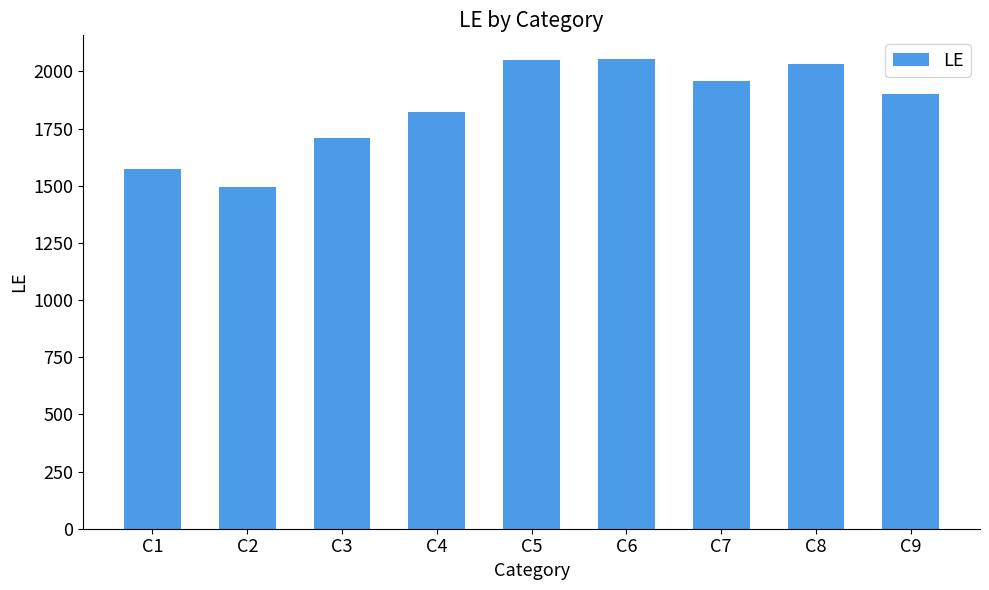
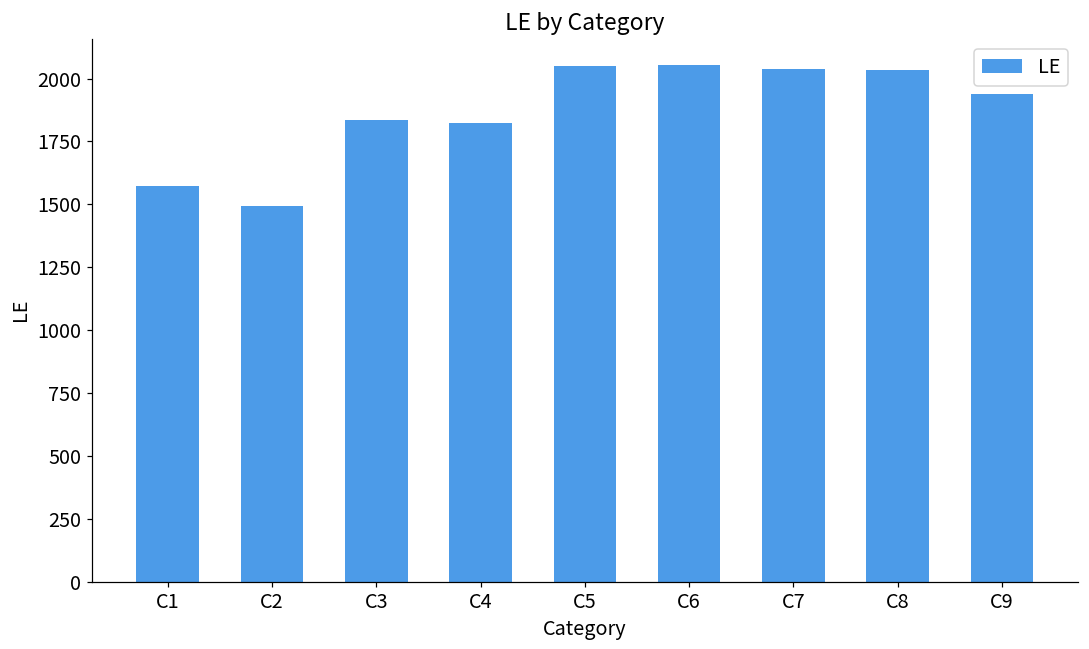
C3: 1710 -> 1840
C7: 1960 -> 2040
C9: 1900 -> 1940
